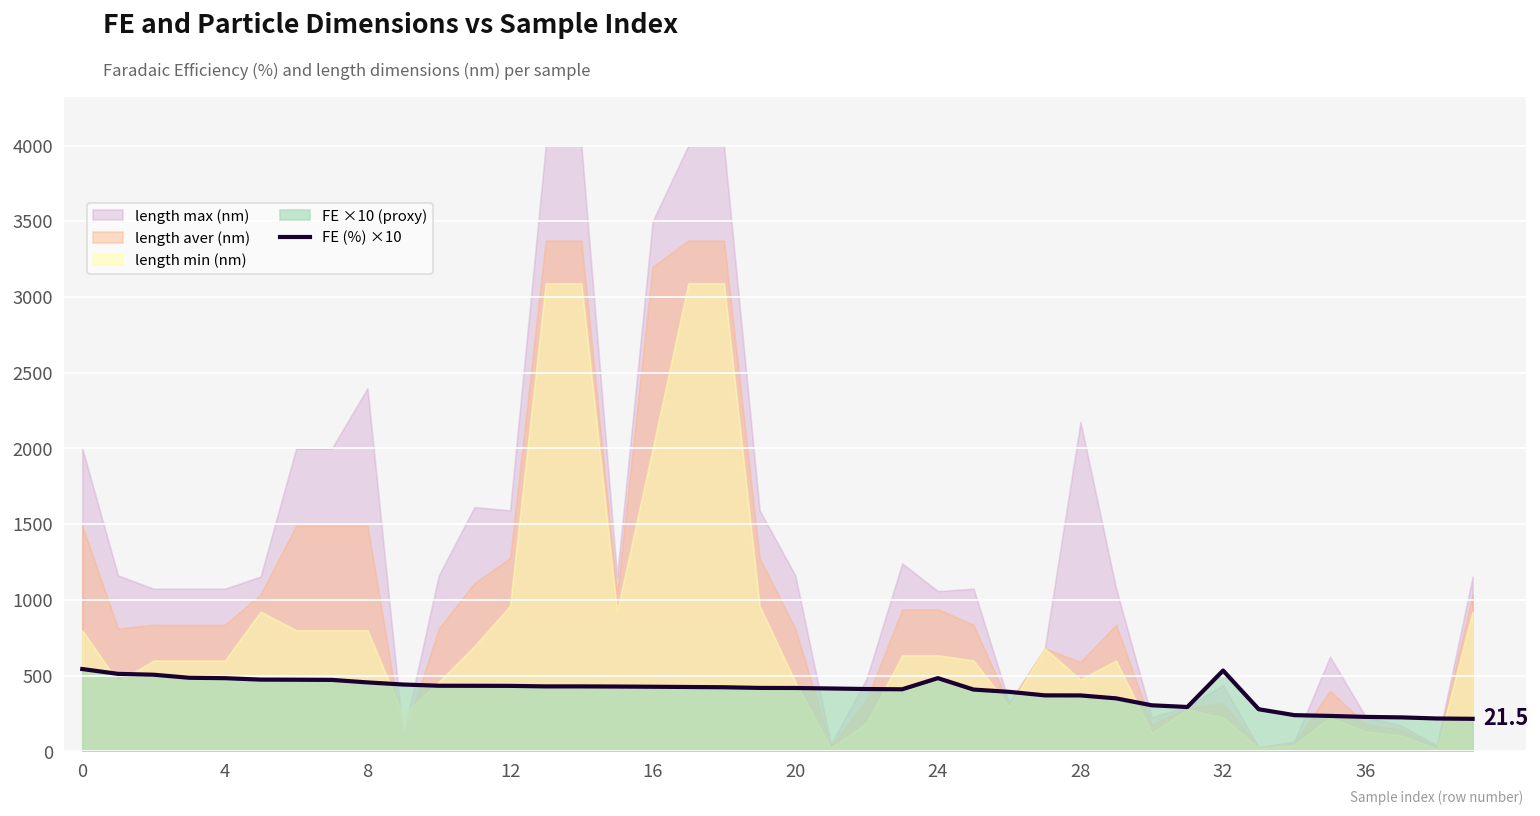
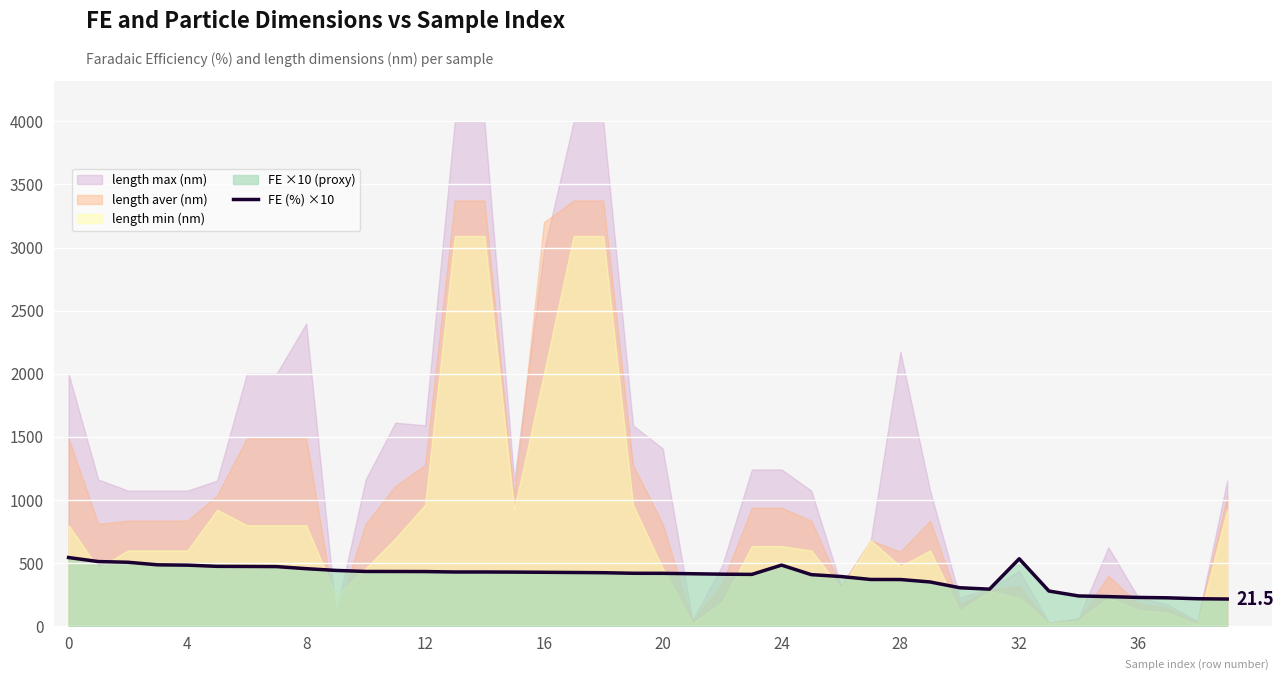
length max (nm), 16: 3500 -> 2970
length max (nm), 20: 1160 -> 1410
length max (nm), 24: 1060 -> 1240
